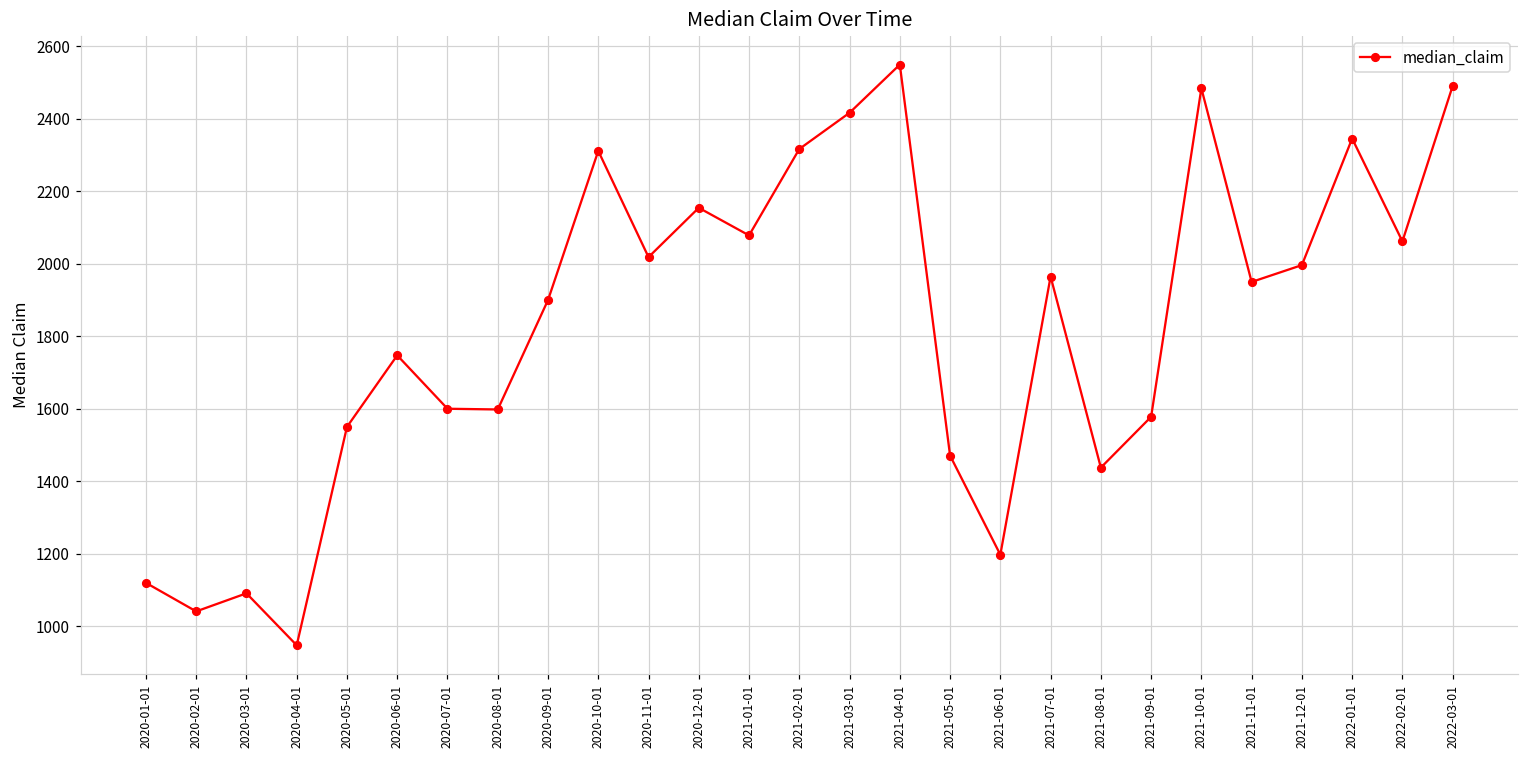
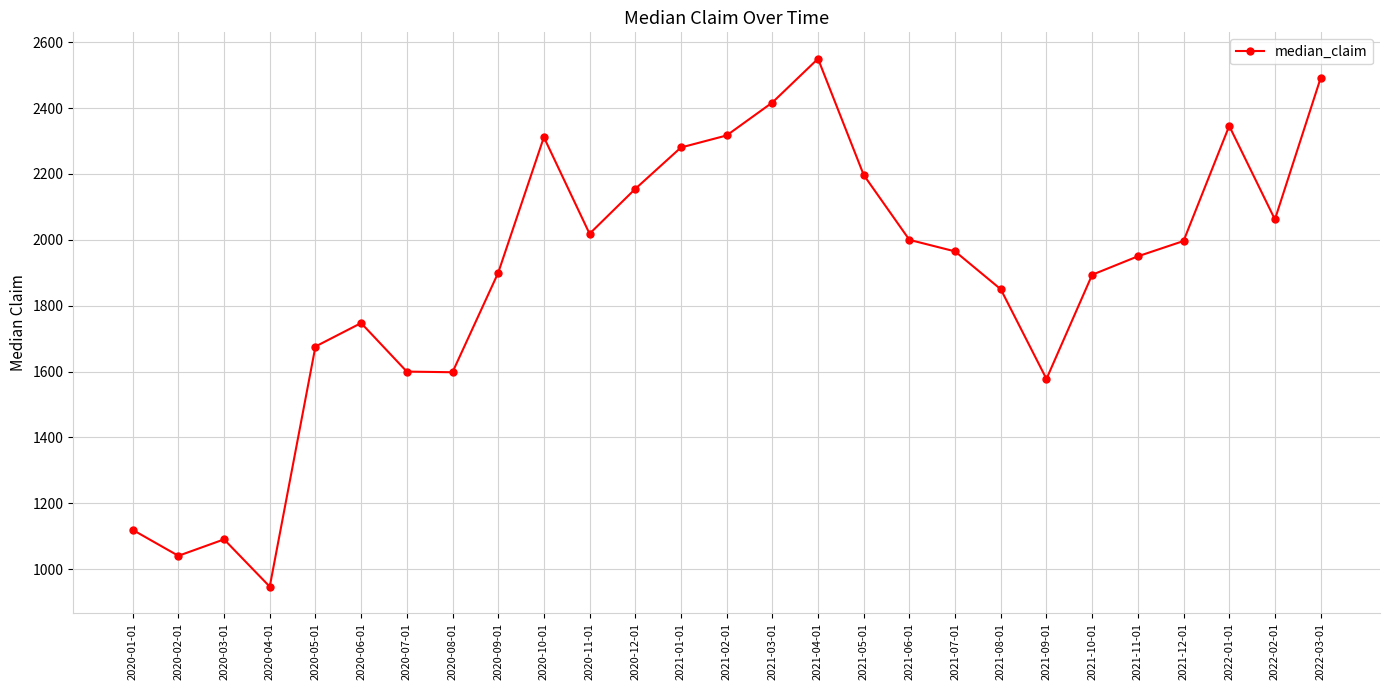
2020-05-01: 1550 -> 1680
2021-01-01: 2080 -> 2280
2021-05-01: 1470 -> 2200
2021-06-01: 1200 -> 2000
2021-08-01: 1440 -> 1850
2021-10-01: 2480 -> 1890
